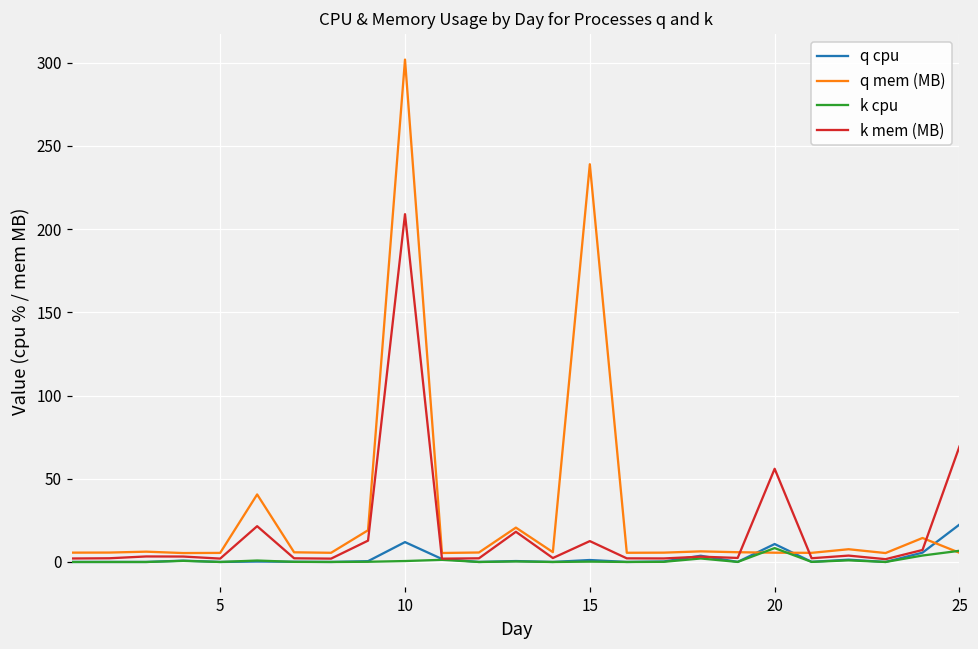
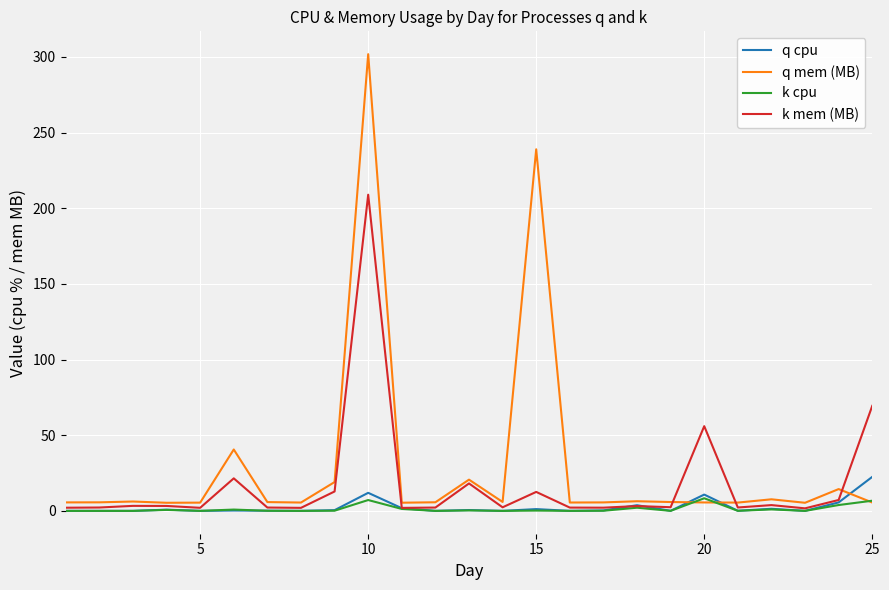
k cpu, 10: 1 -> 7
